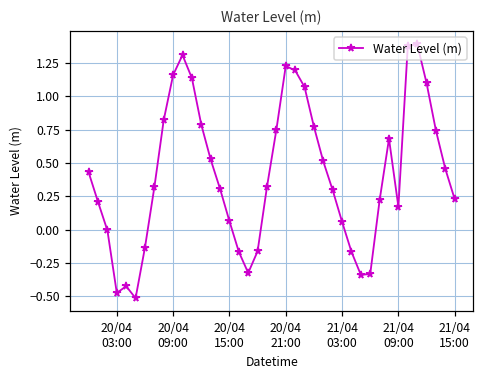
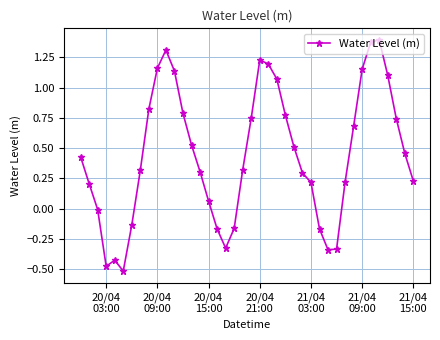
21/04 03:00: 0.06 -> 0.22
21/04 09:00: 0.17 -> 1.15
